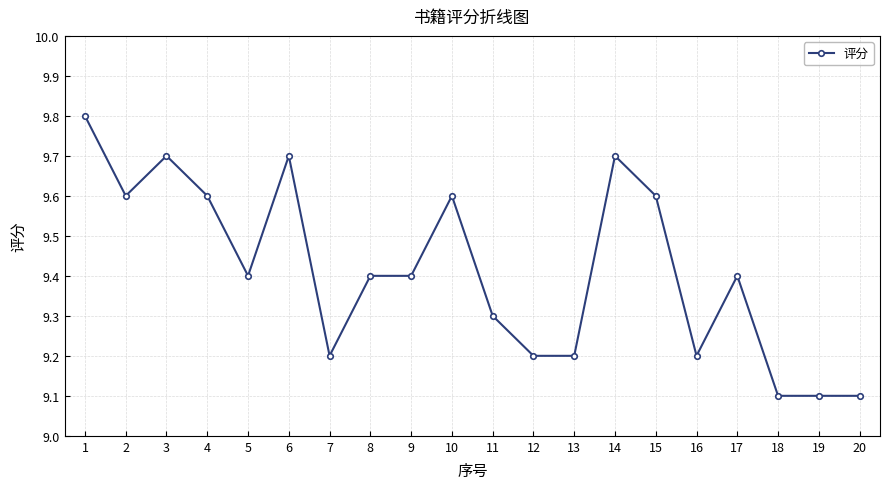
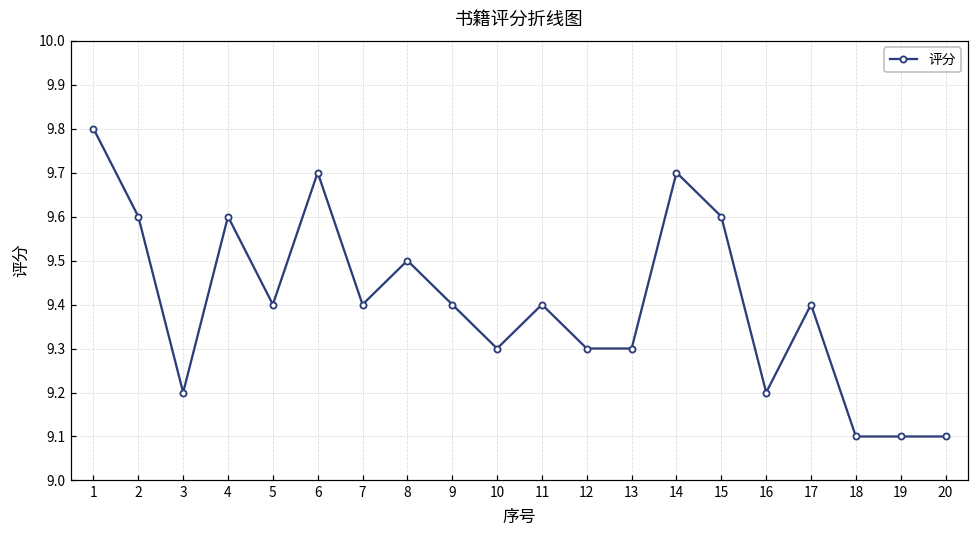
3: 9.7 -> 9.2
7: 9.2 -> 9.4
8: 9.4 -> 9.5
10: 9.6 -> 9.3
11: 9.3 -> 9.4
12: 9.2 -> 9.3
13: 9.2 -> 9.3
